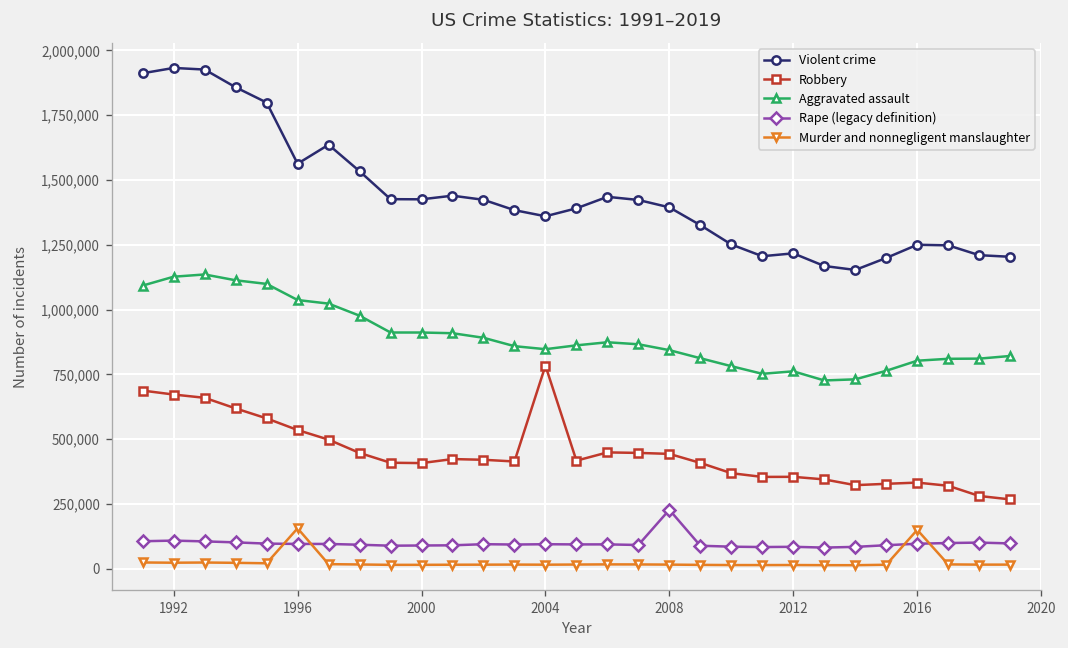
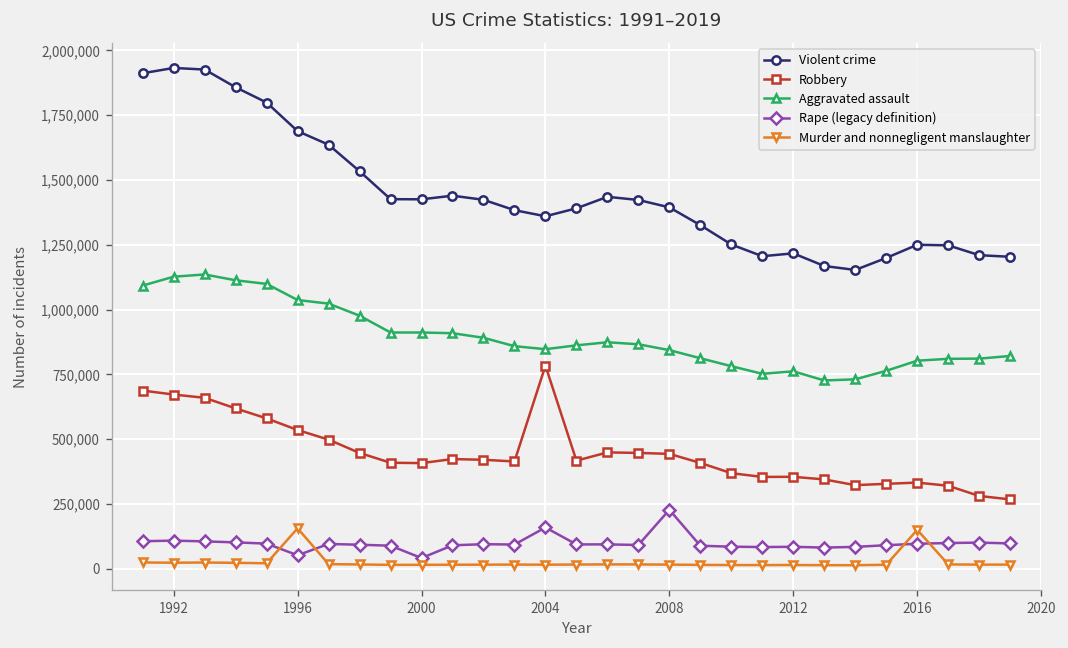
Violent crime, 1996: 1,560,000 -> 1,690,000
Rape (legacy definition), 1996: 100,000 -> 50,000
Rape (legacy definition), 2000: 90,000 -> 40,000
Rape (legacy definition), 2004: 100,000 -> 160,000
